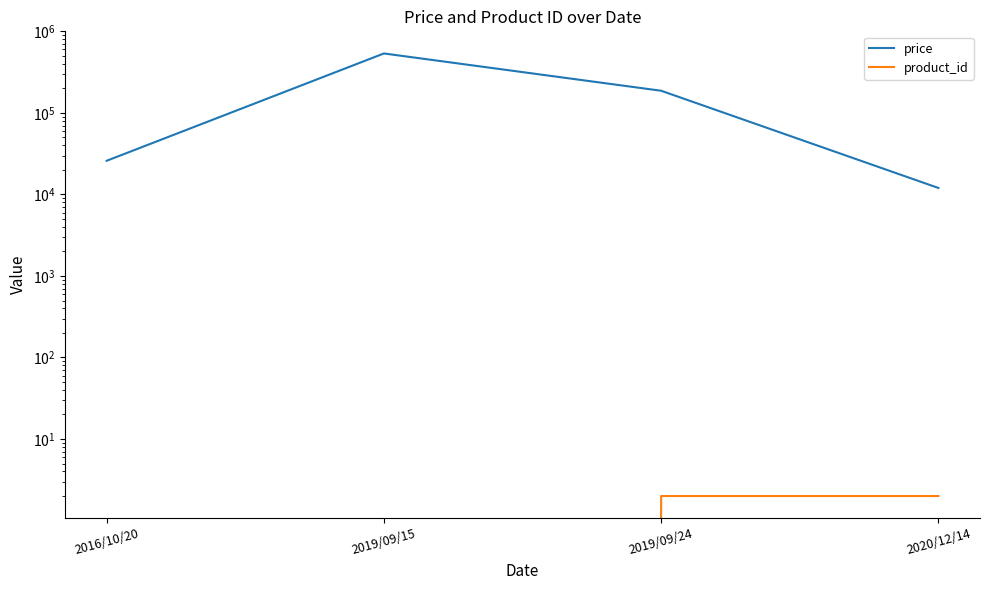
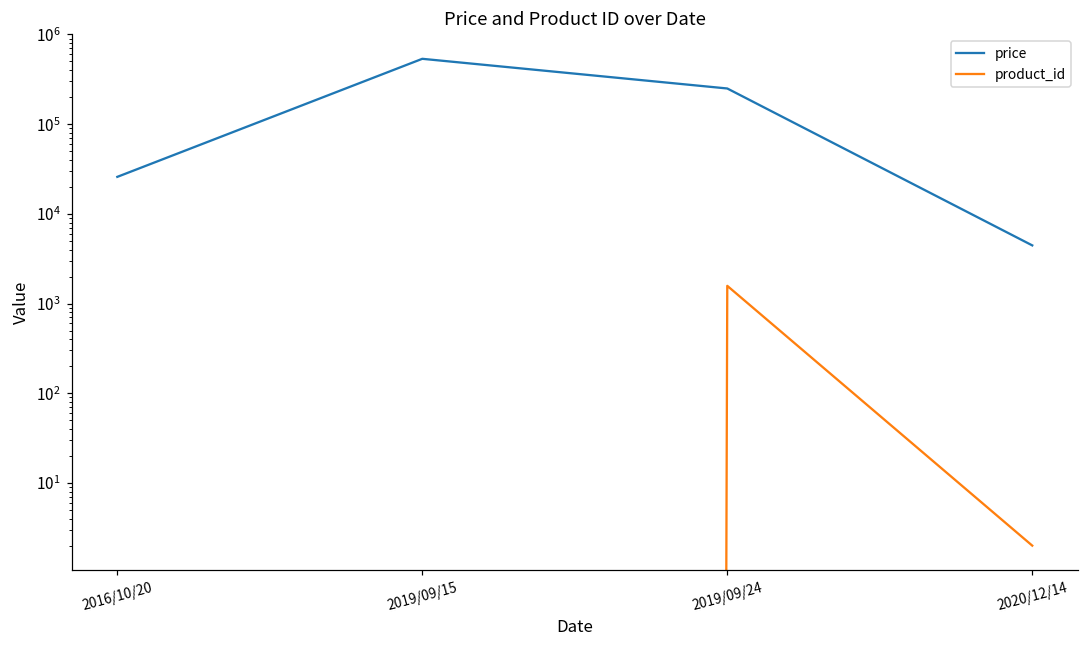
price, 2019/09/24: 190000 -> 250000
product_id, 2019/09/24: 2 -> 1600
price, 2020/12/14: 12000 -> 4000
